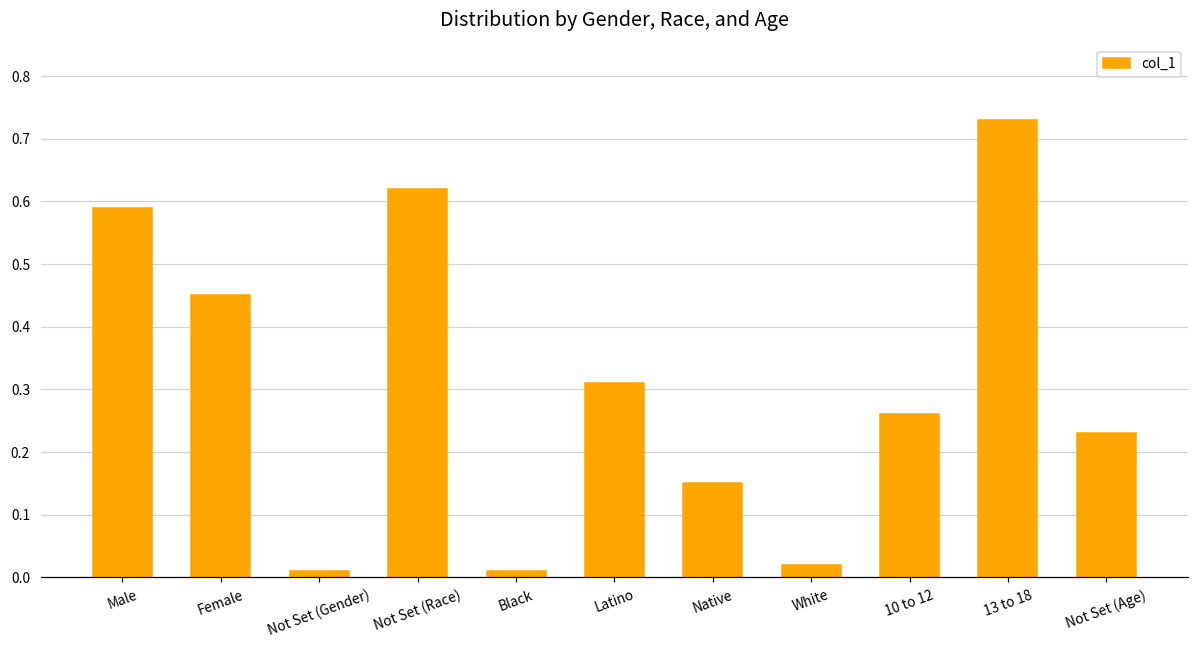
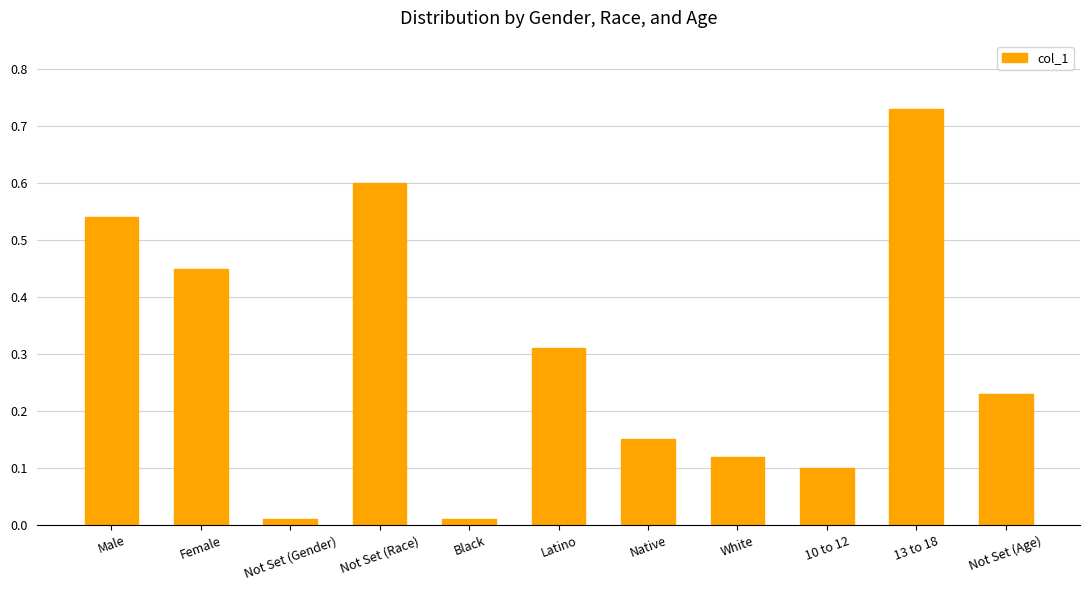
Male: 0.59 -> 0.54
Not Set (Race): 0.62 -> 0.60
White: 0.02 -> 0.12
10 to 12: 0.26 -> 0.10
